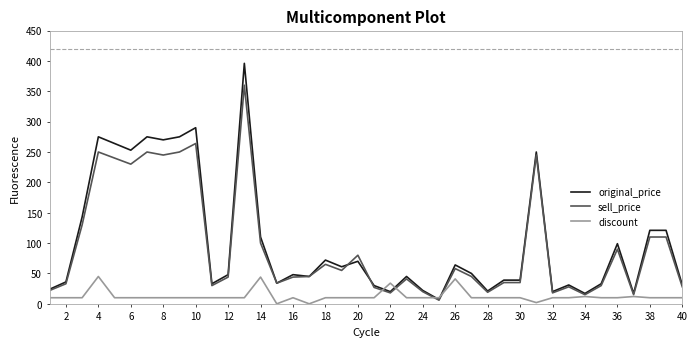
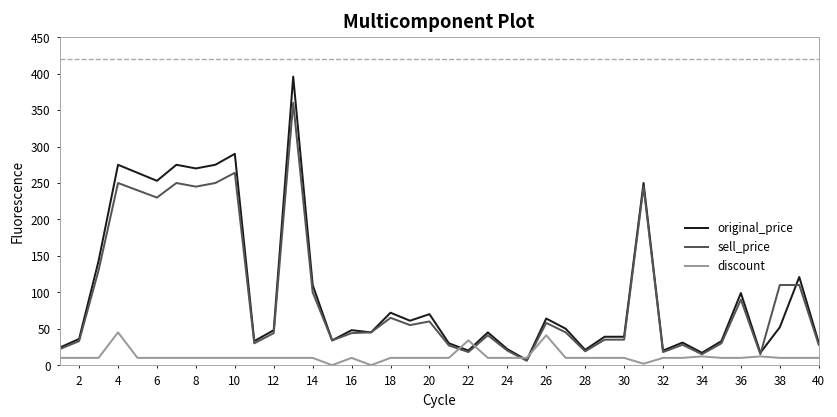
discount, 14: 40 -> 10
sell_price, 20: 80 -> 60
original_price, 38: 120 -> 50
